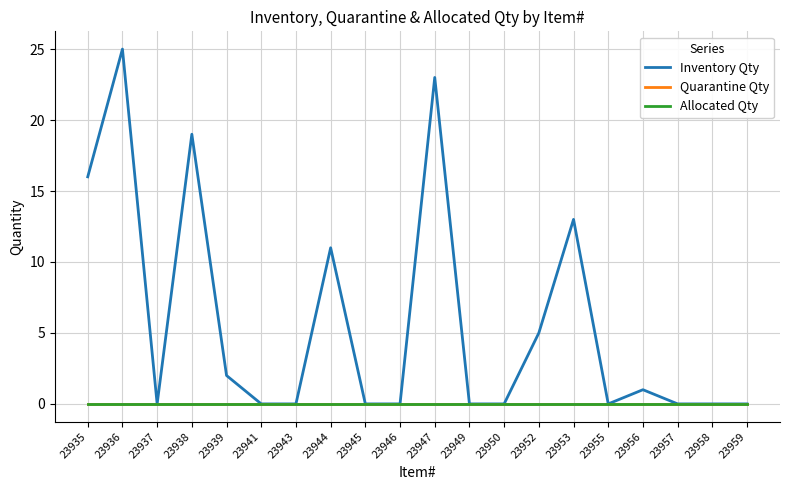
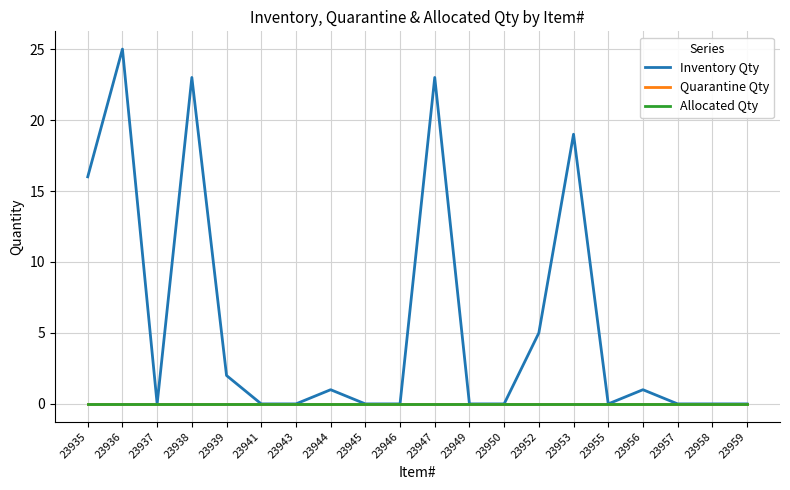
Inventory Qty, 23938: 19 -> 23
Inventory Qty, 23944: 11 -> 1
Inventory Qty, 23953: 13 -> 19
